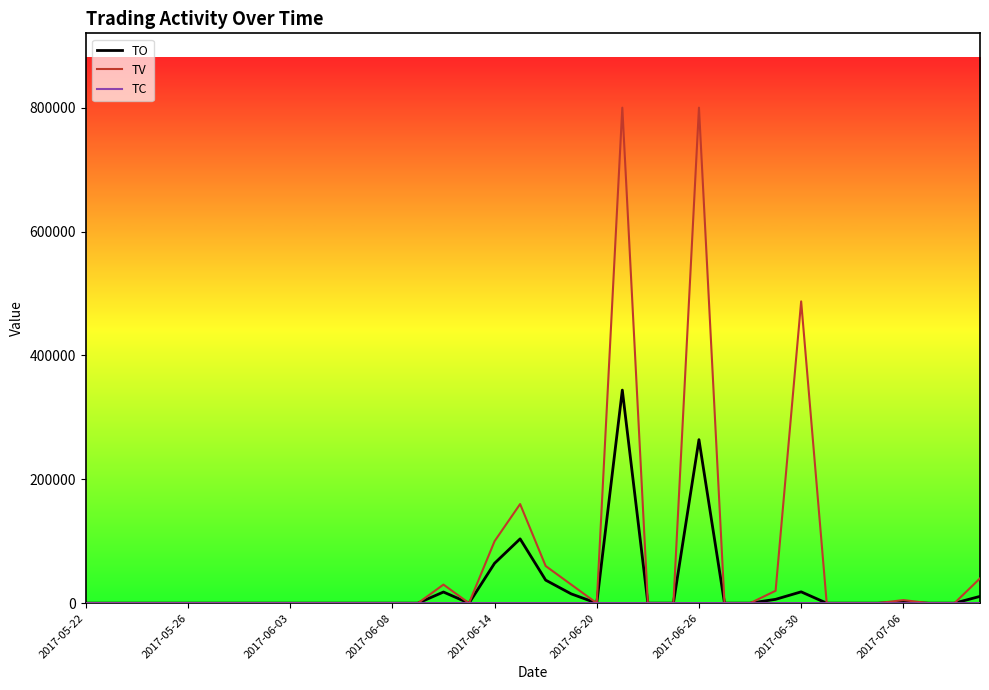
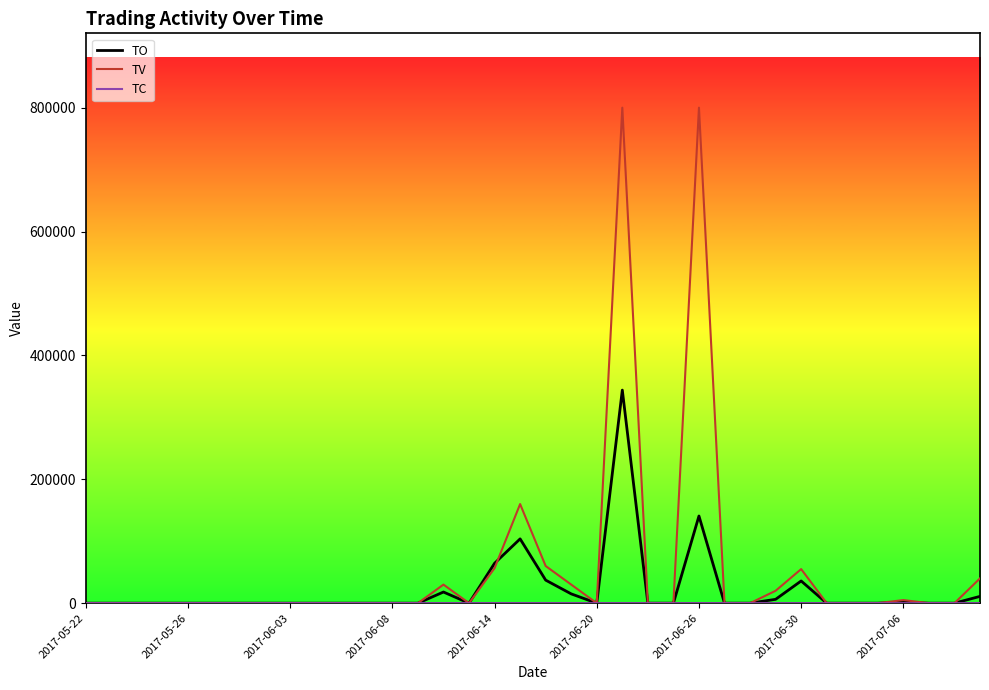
TV, 2017-06-14: 100000 -> 60000
TO, 2017-06-26: 260000 -> 140000
TO, 2017-06-30: 20000 -> 40000
TV, 2017-06-30: 490000 -> 60000
